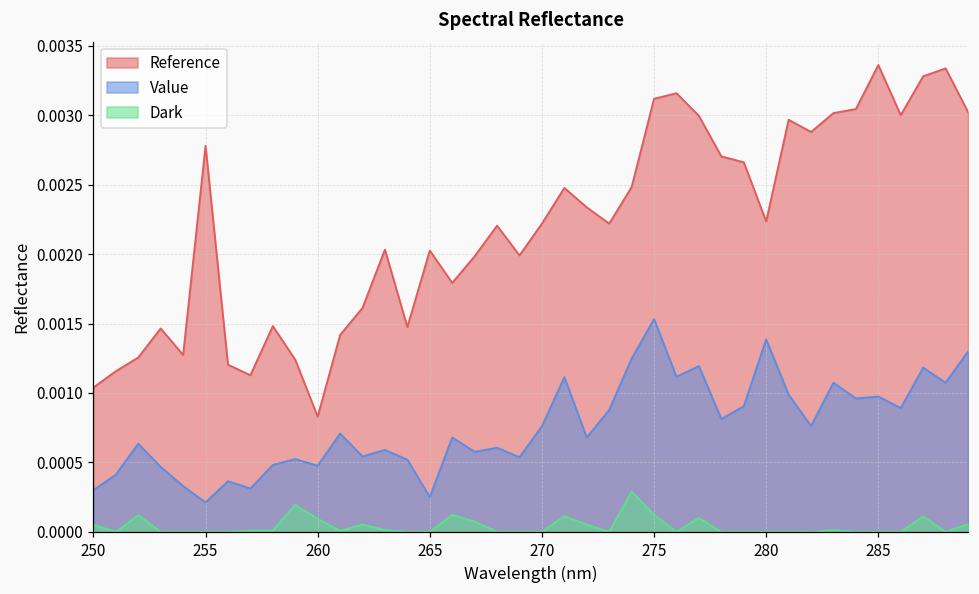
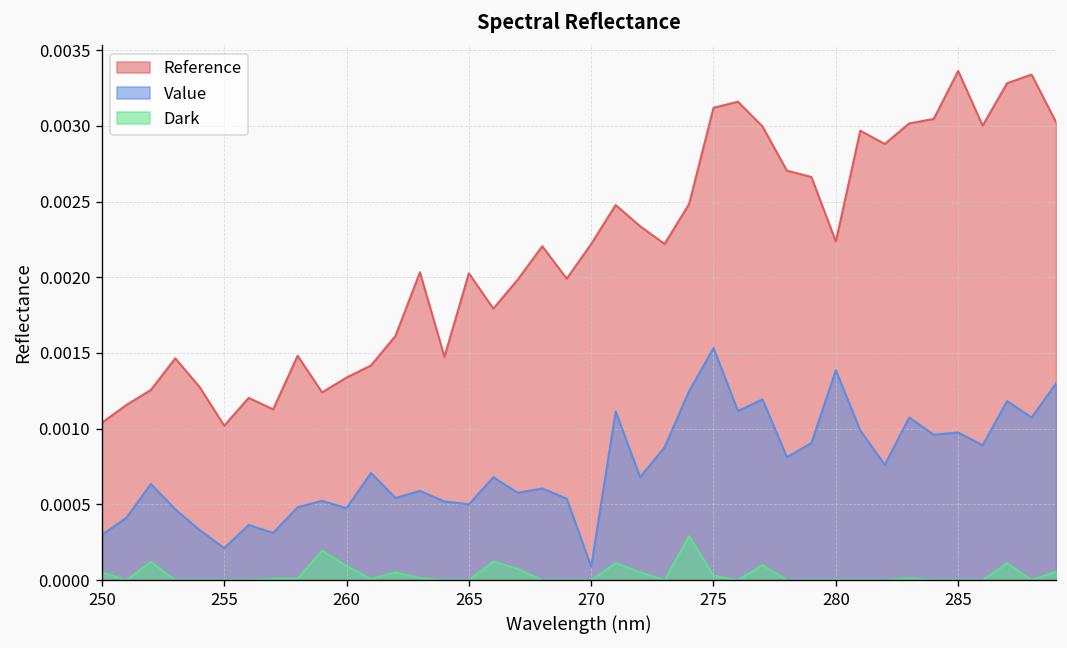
Reference, 255: 0.00278 -> 0.00102
Reference, 260: 0.00083 -> 0.00134
Value, 265: 0.00025 -> 0.00050
Value, 270: 0.00076 -> 0.00009
Dark, 275: 0.00012 -> 0.00003
